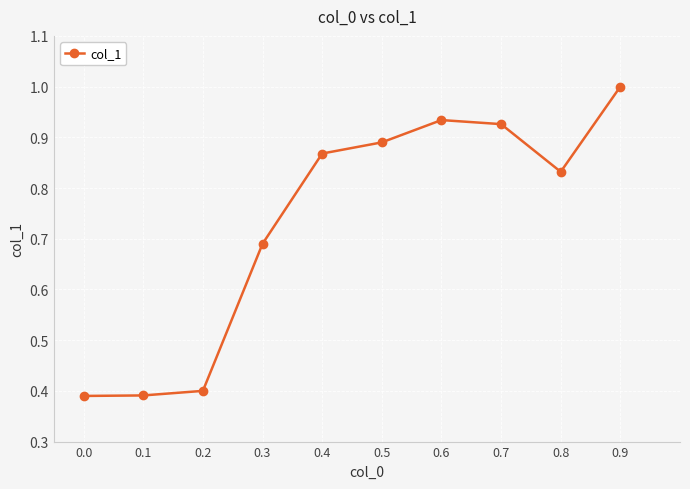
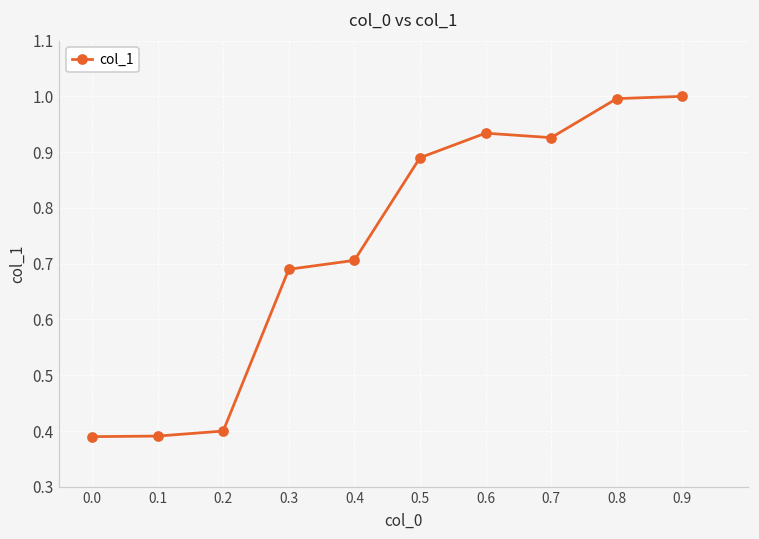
0.4: 0.87 -> 0.71
0.8: 0.83 -> 1.00
